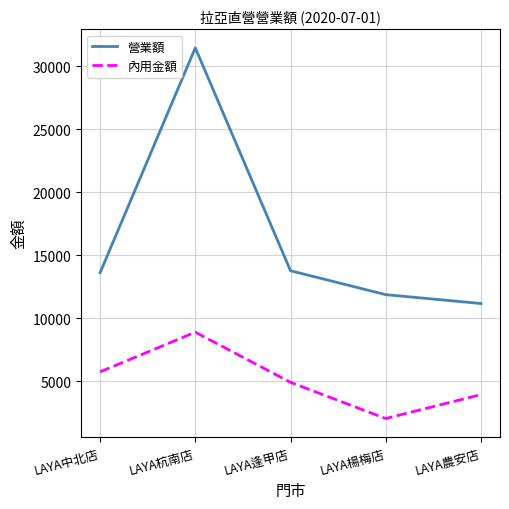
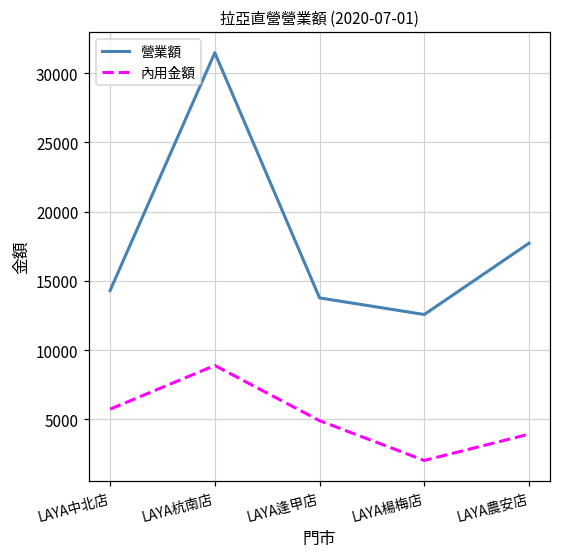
營業額, LAYA中北店: 13600 -> 14300
營業額, LAYA楊梅店: 11900 -> 12600
營業額, LAYA農安店: 11200 -> 17700
